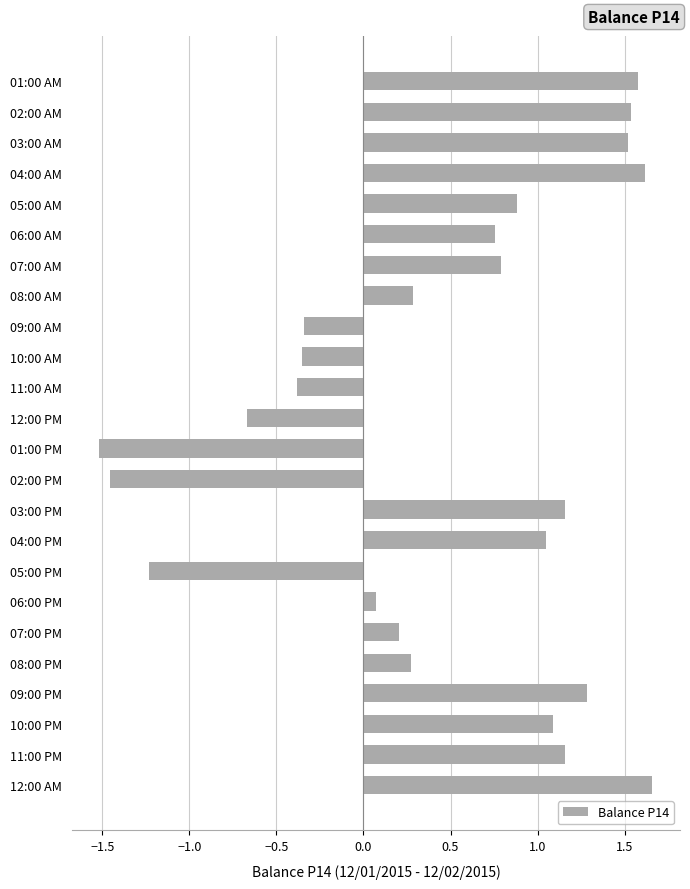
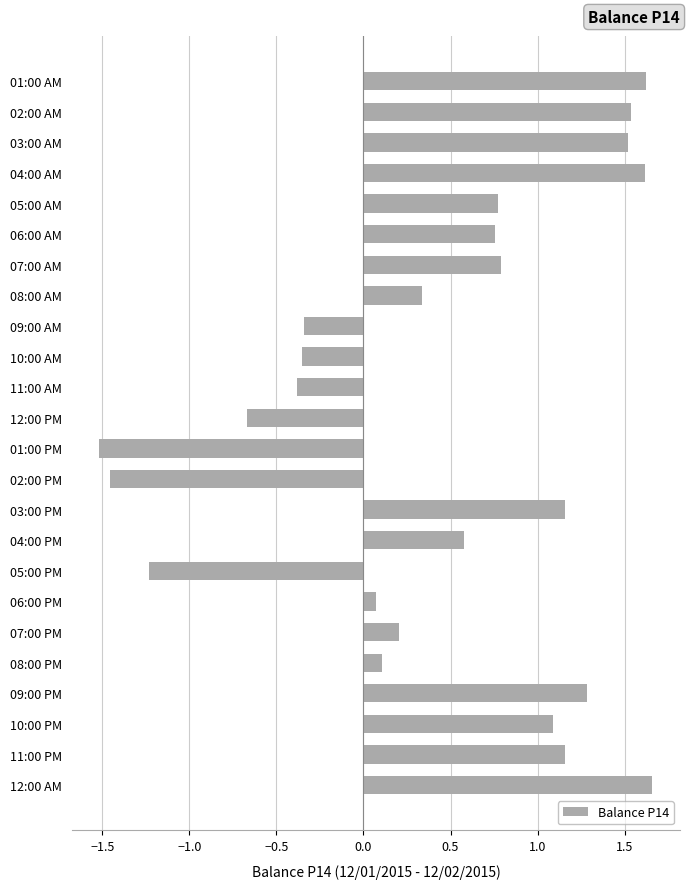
01:00 AM: 1.57 -> 1.62
05:00 AM: 0.88 -> 0.77
08:00 AM: 0.28 -> 0.34
04:00 PM: 1.05 -> 0.58
08:00 PM: 0.27 -> 0.10
